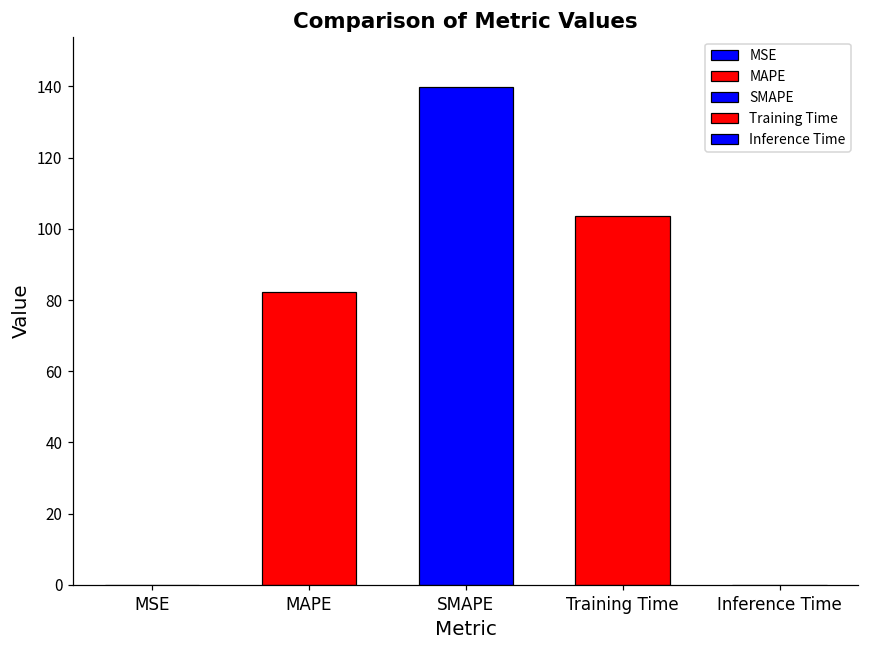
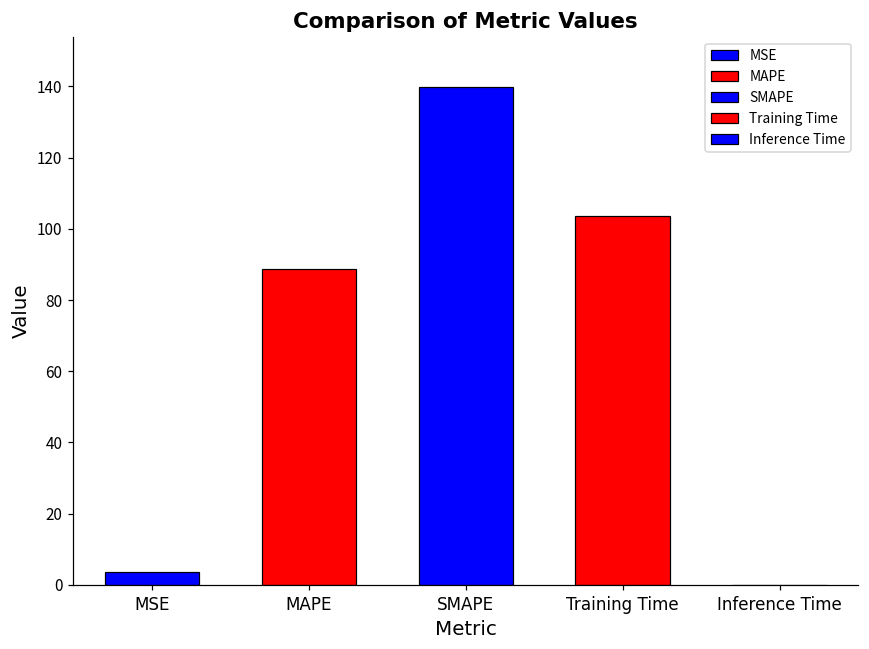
MSE: 0 -> 3
MAPE: 82 -> 89
